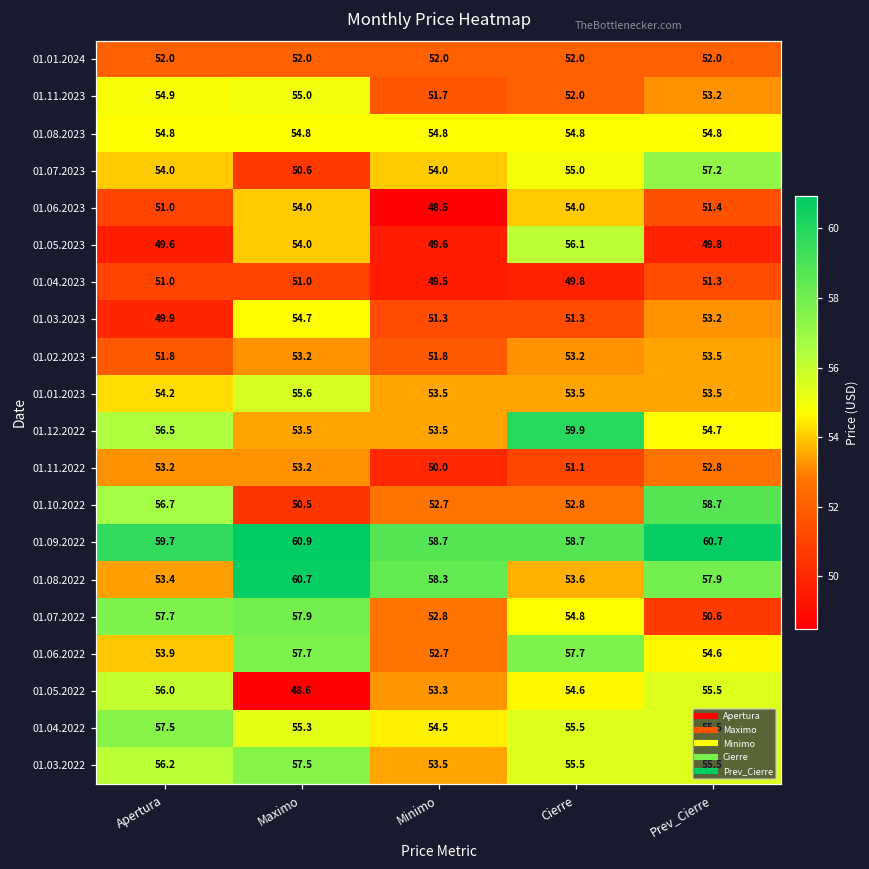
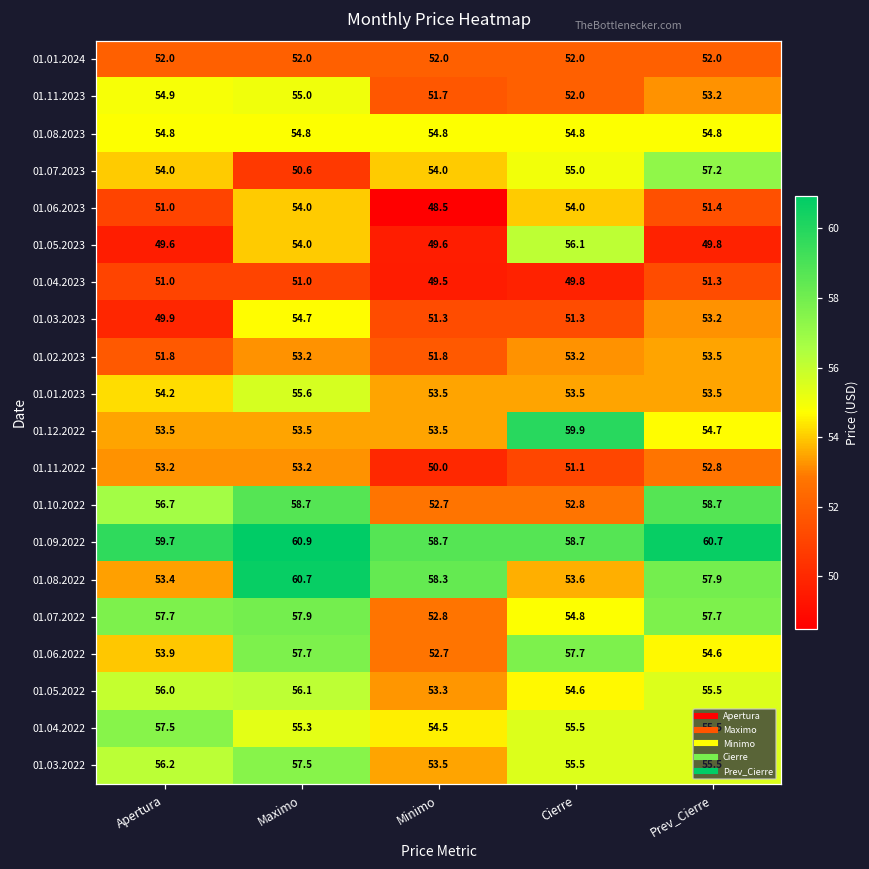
01.12.2022, Apertura: 56.5 -> 53.5
01.10.2022, Maximo: 50.5 -> 58.7
01.07.2022, Prev_Cierre: 50.6 -> 57.7
01.05.2022, Maximo: 48.6 -> 56.1
